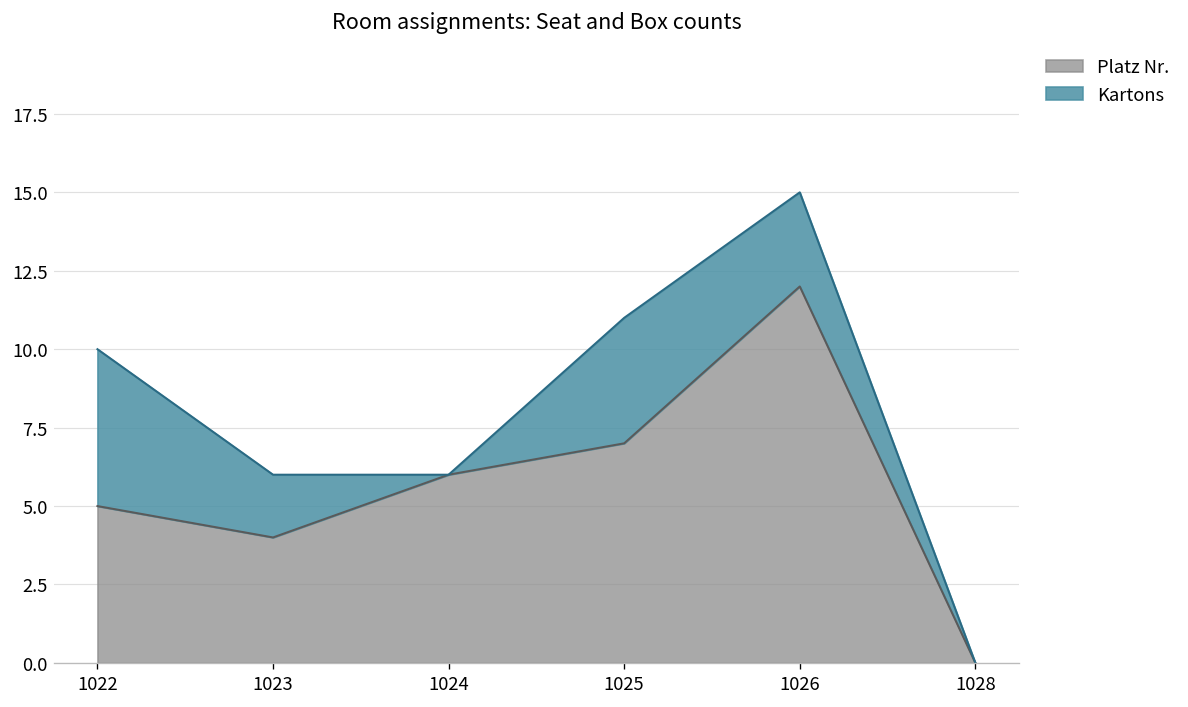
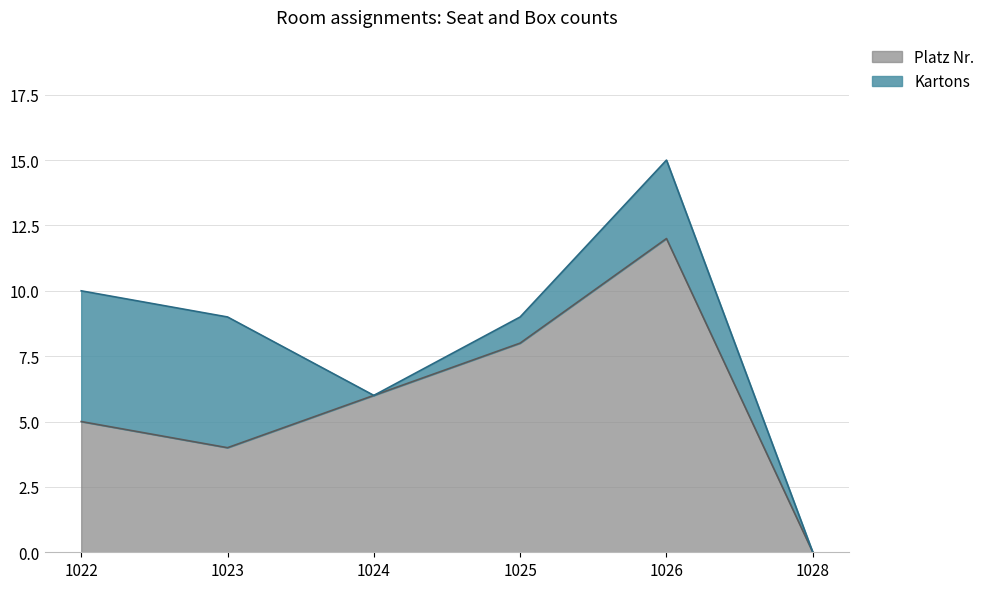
Kartons, 1023: 2 -> 5
Platz Nr., 1025: 7 -> 8
Kartons, 1025: 4 -> 1
